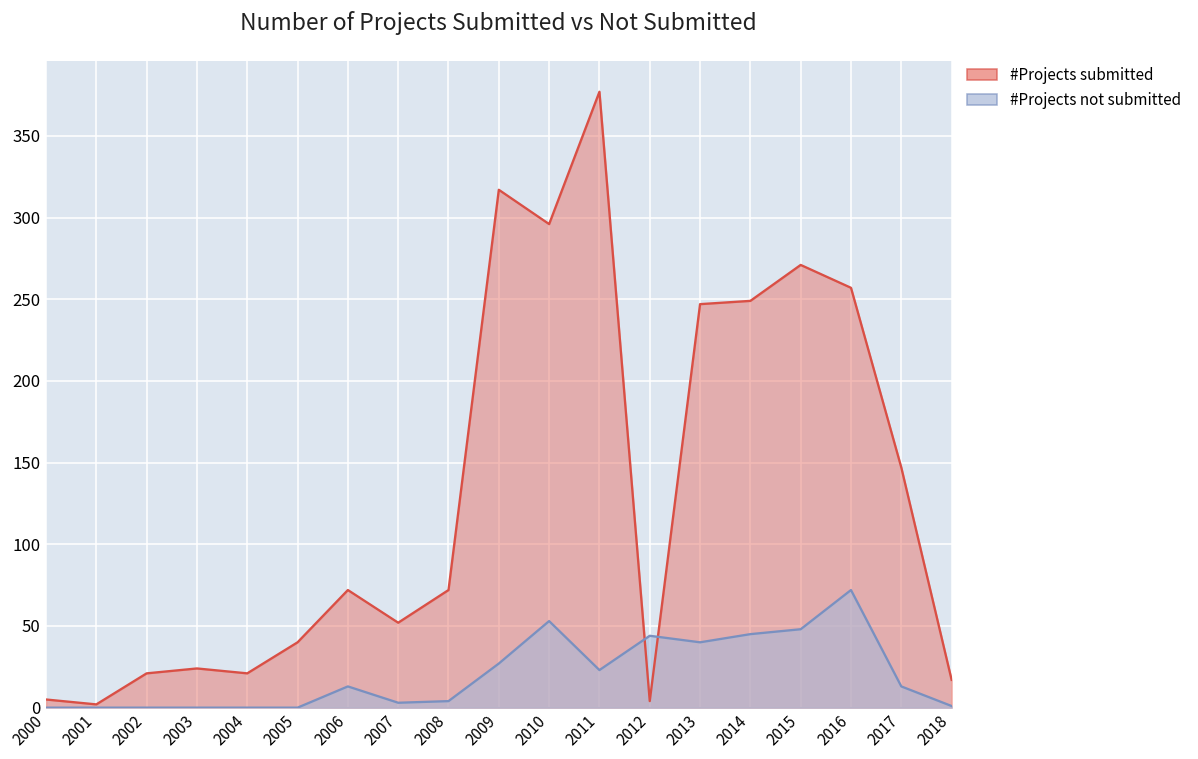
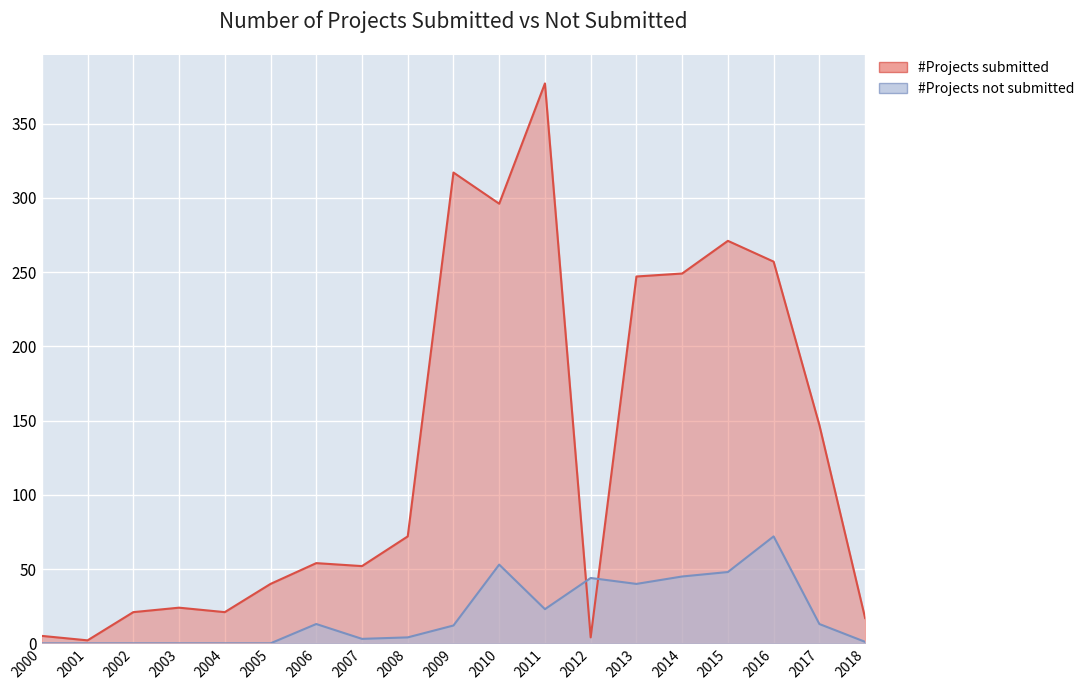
#Projects submitted, 2006: 72 -> 54
#Projects not submitted, 2009: 27 -> 12
